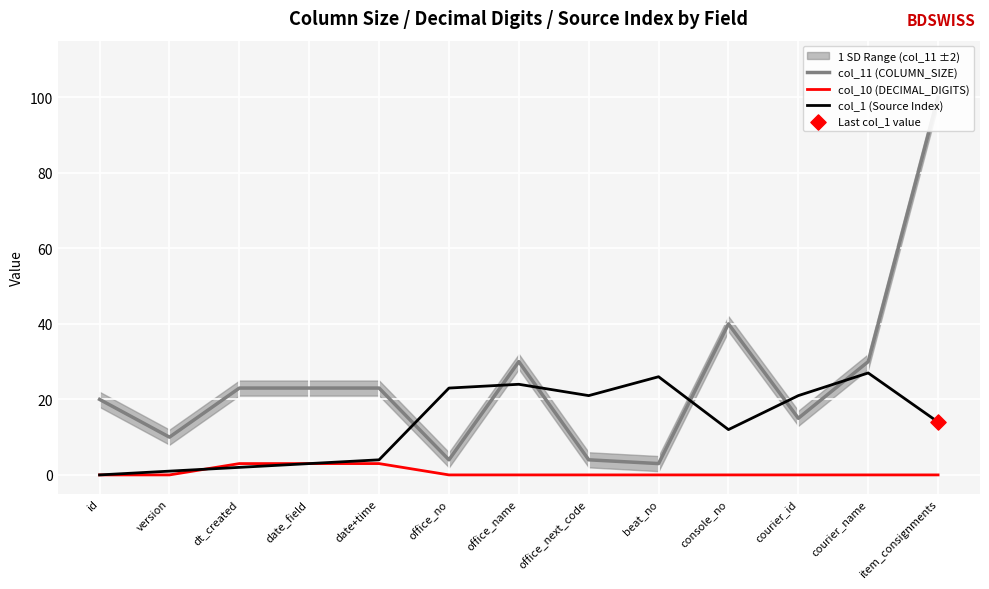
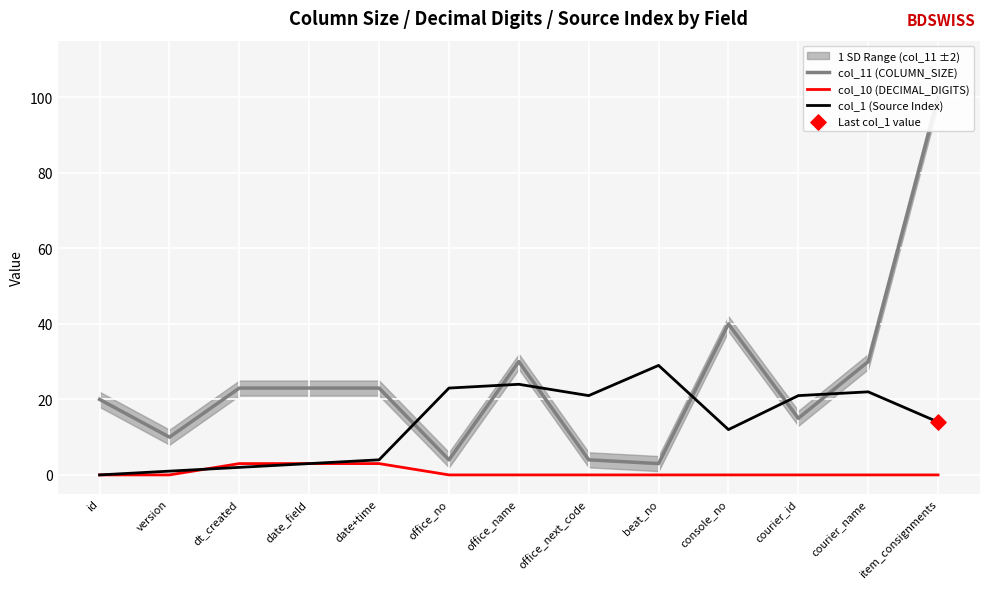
col_1 (Source Index), beat_no: 26 -> 29
col_1 (Source Index), courier_name: 27 -> 22
